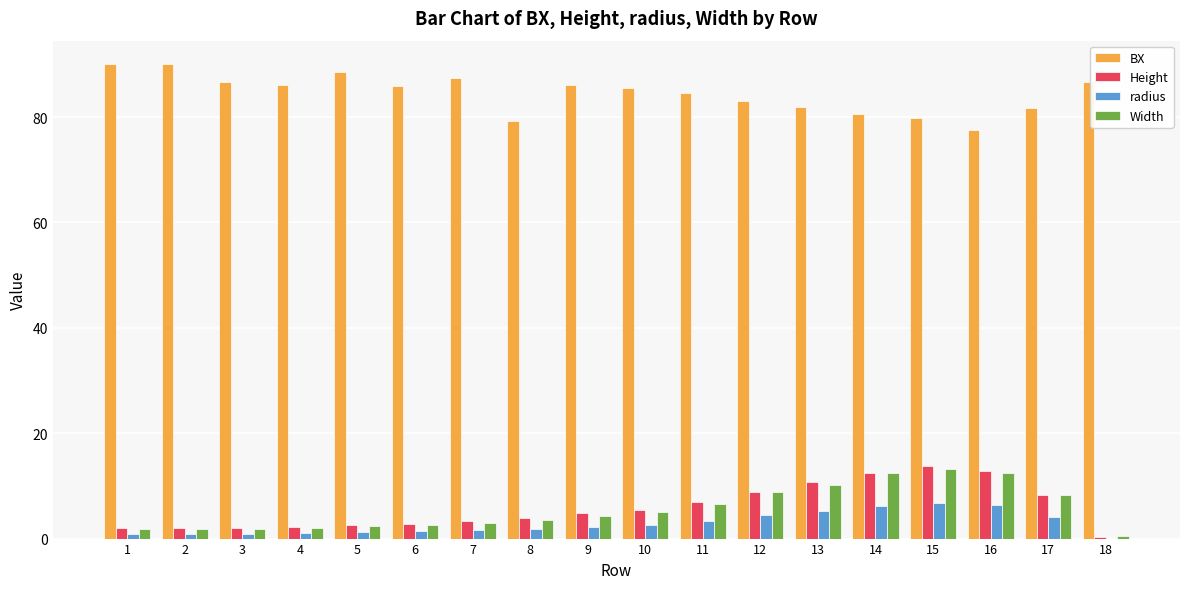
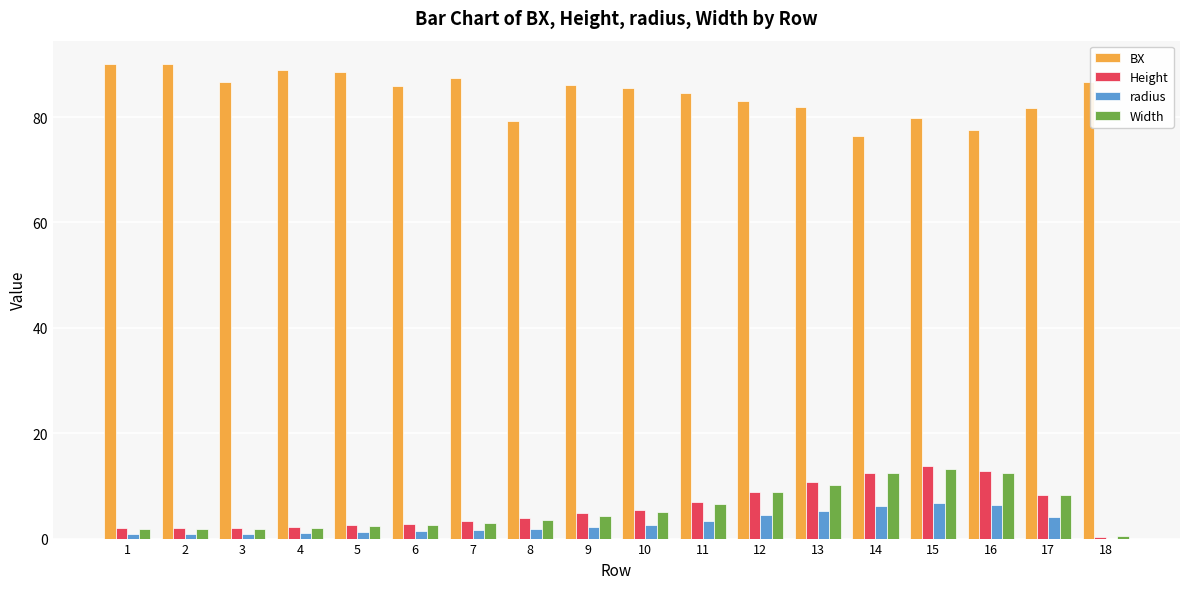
BX, 4: 86 -> 89
BX, 14: 81 -> 76
